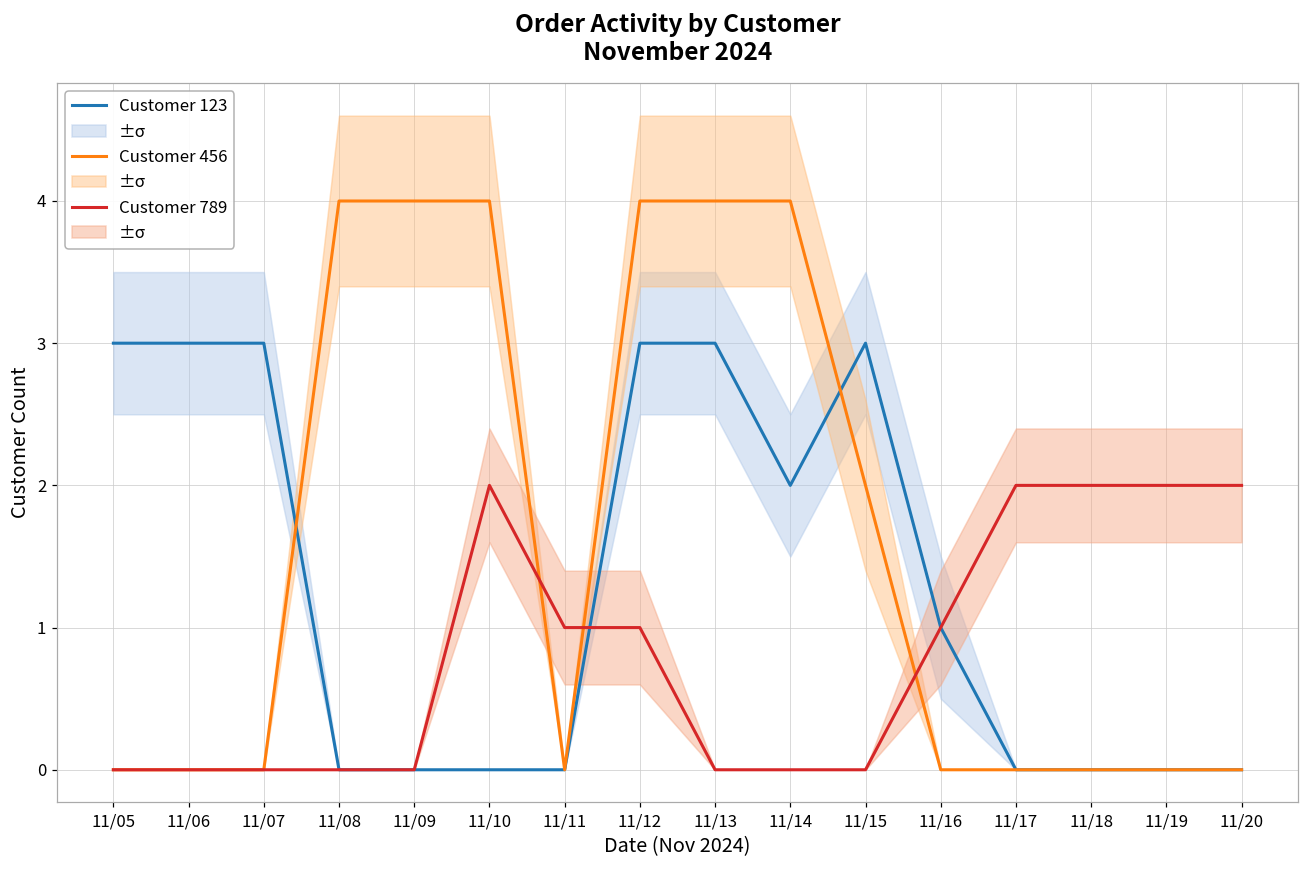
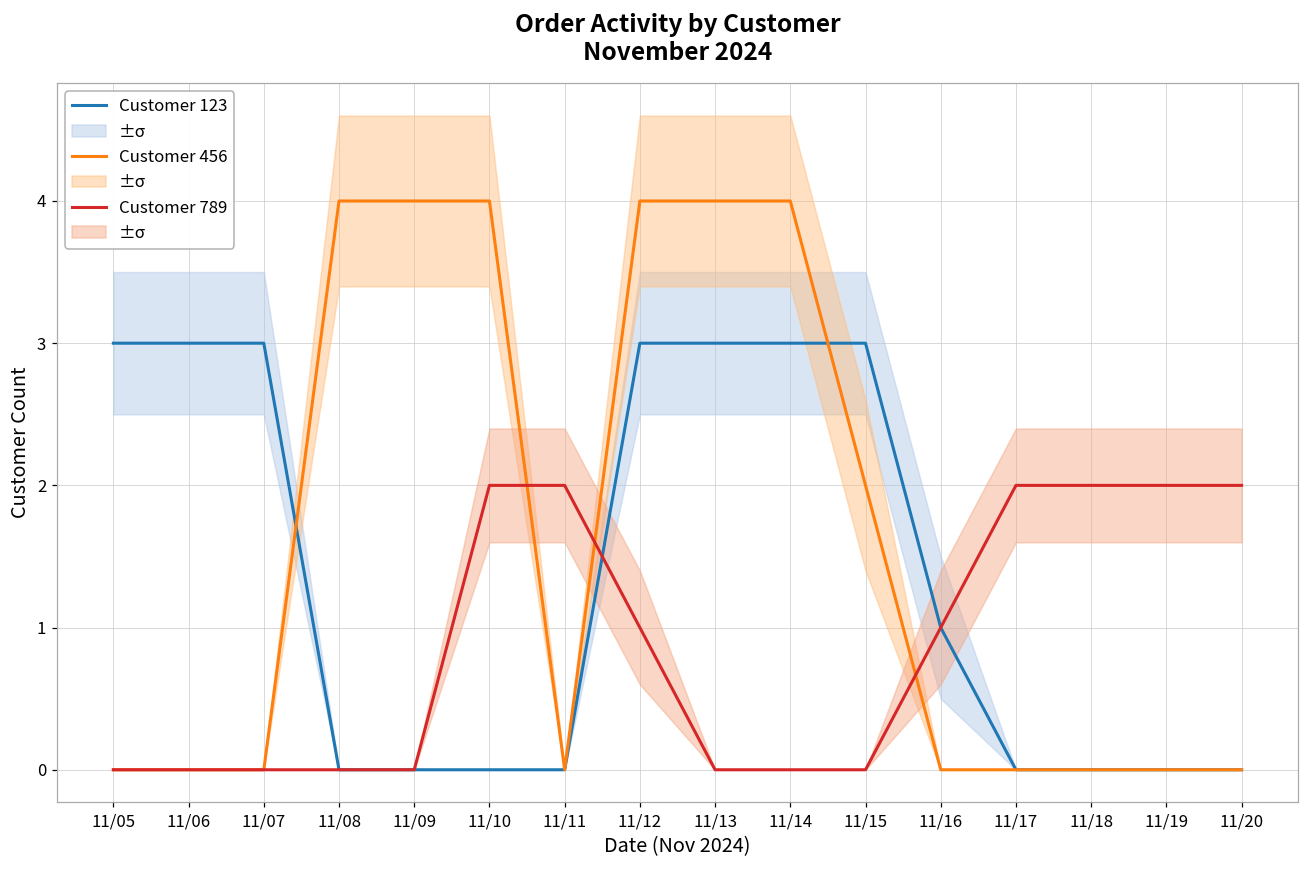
Customer 789, 11/11: 1 -> 2
Customer 123, 11/14: 2 -> 3
